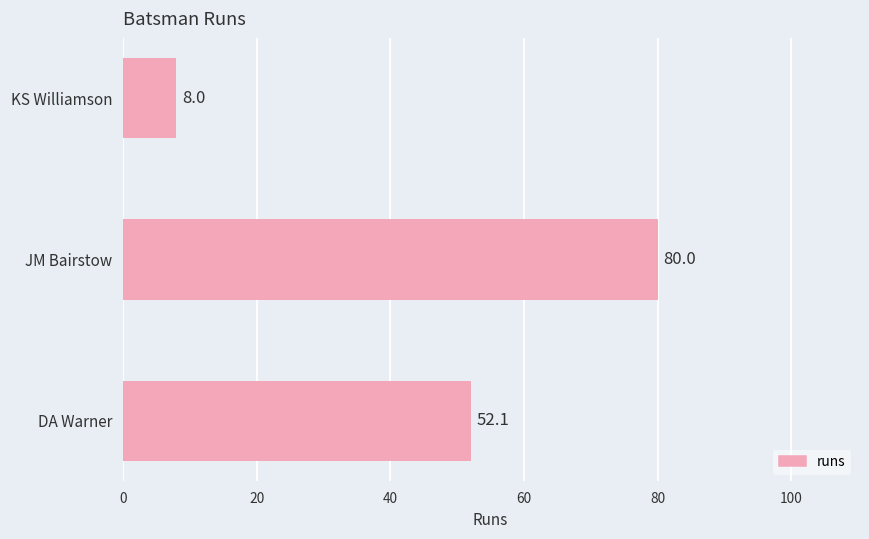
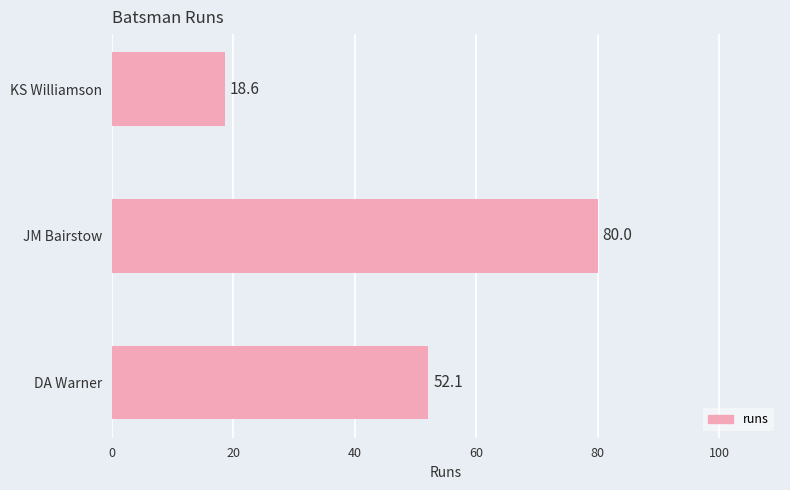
KS Williamson: 8.0 -> 18.6
